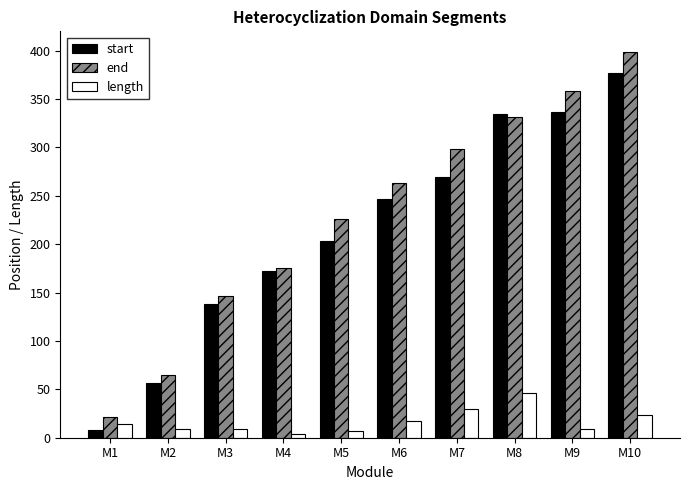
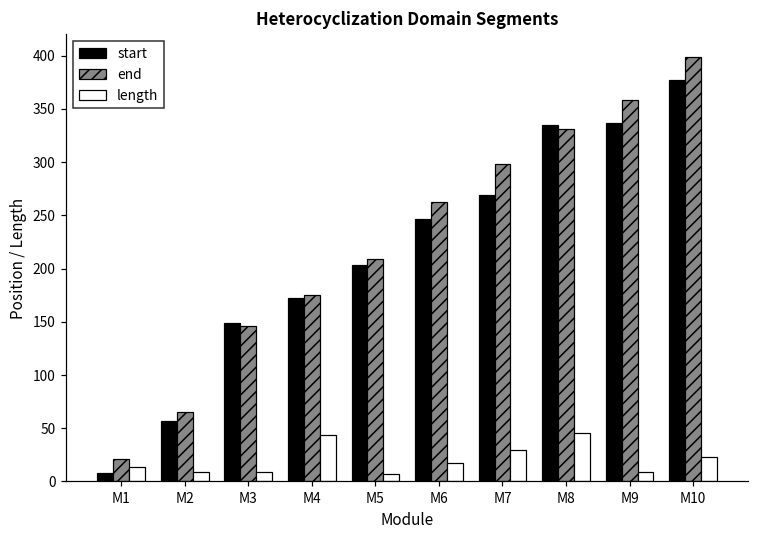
start, M3: 140 -> 150
length, M4: 0 -> 40
end, M5: 230 -> 210
